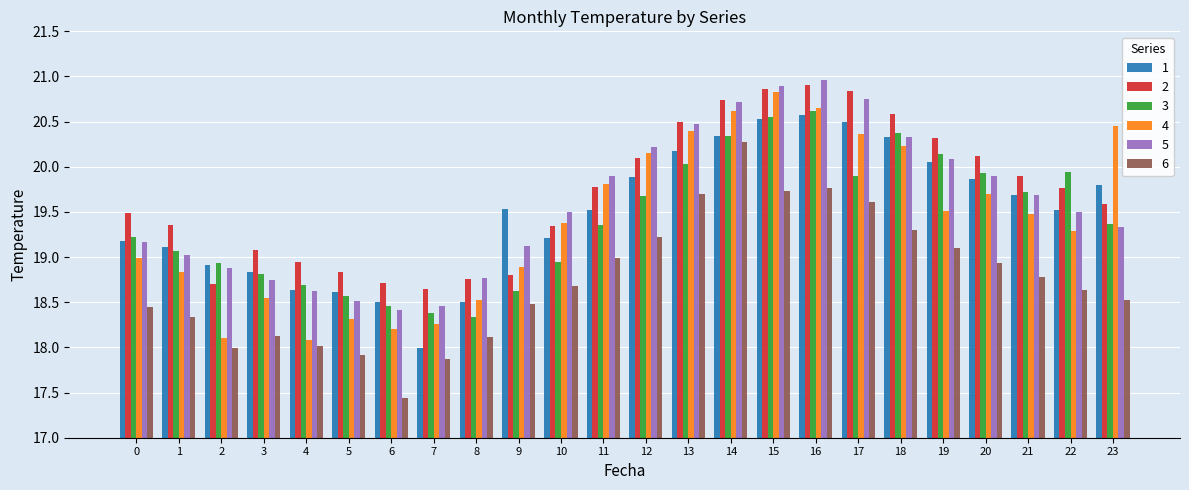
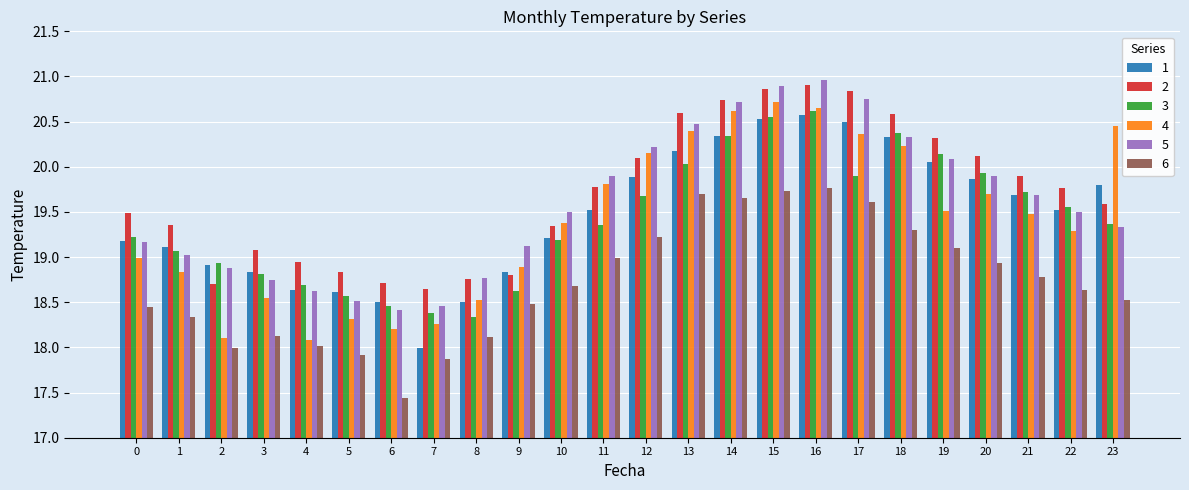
1, 9: 19.5 -> 18.8
3, 10: 19.0 -> 19.2
2, 13: 20.5 -> 20.6
6, 14: 20.3 -> 19.7
4, 15: 20.8 -> 20.7
3, 22: 19.9 -> 19.6
